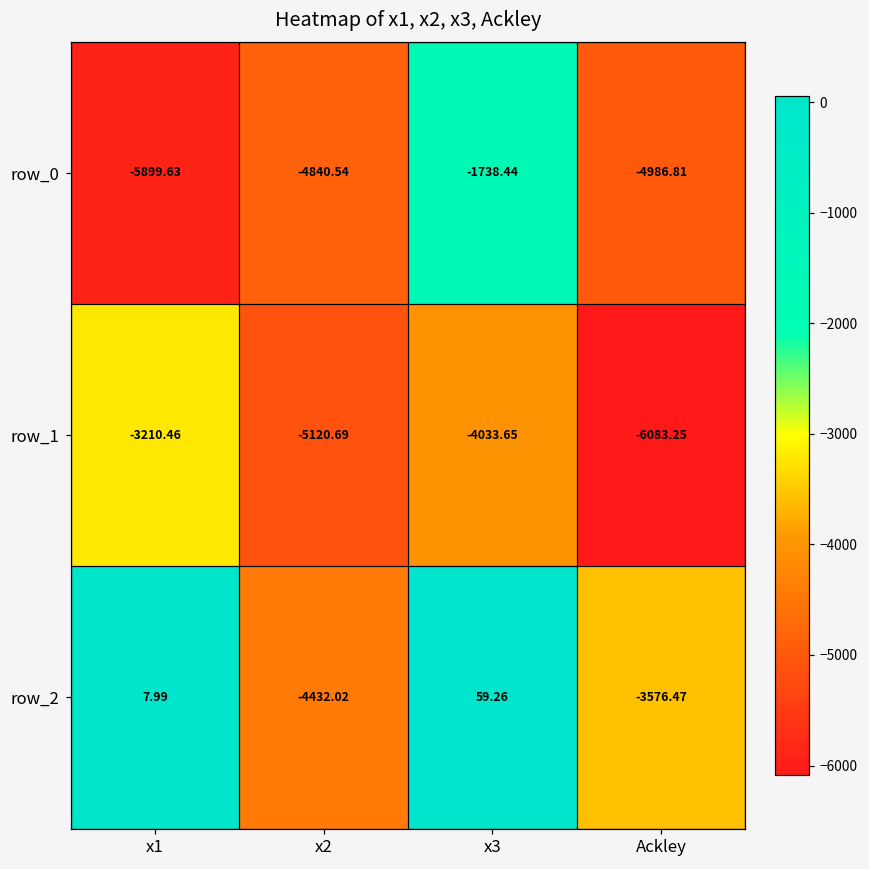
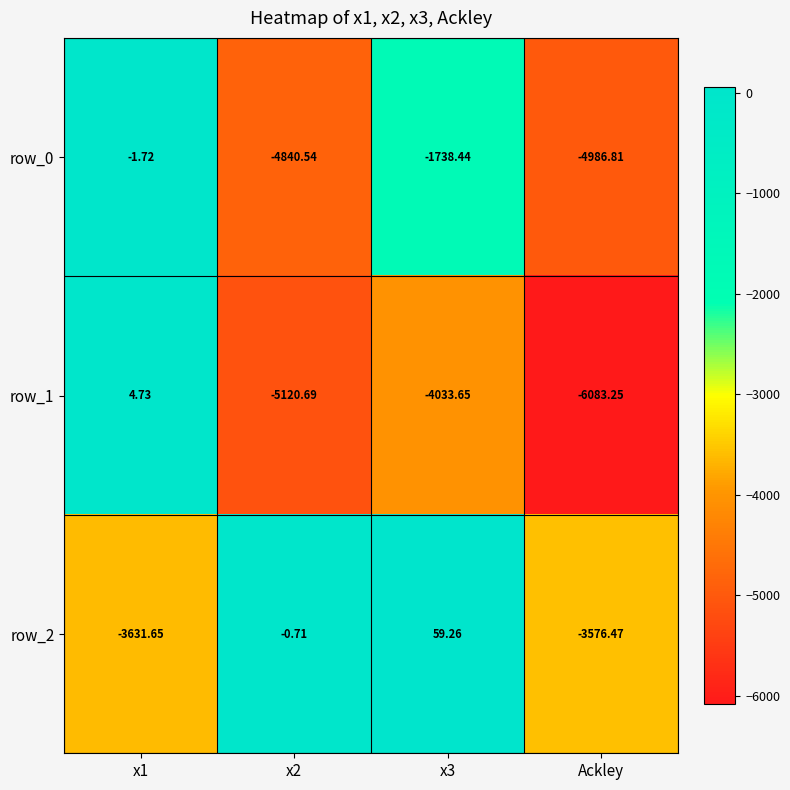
row_0, x1: -5899.63 -> -1.72
row_1, x1: -3210.46 -> 4.73
row_2, x1: 7.99 -> -3631.65
row_2, x2: -4432.02 -> -0.71
